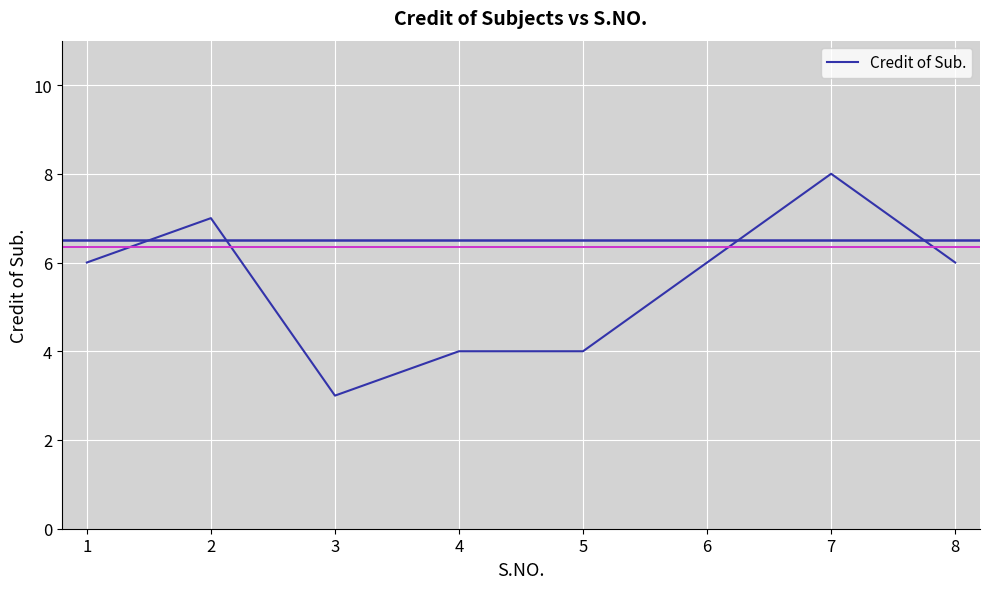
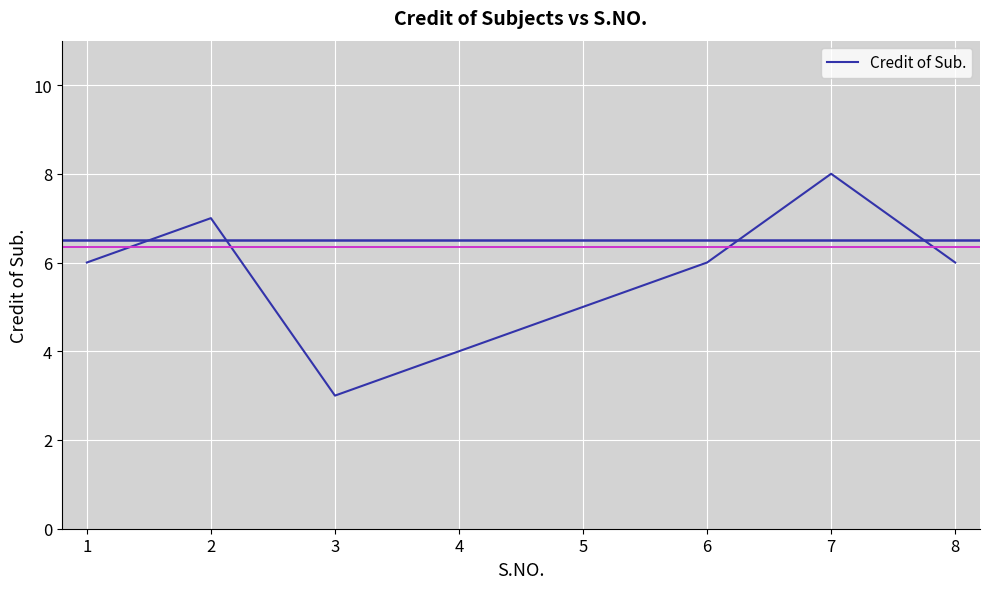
5: 4 -> 5
